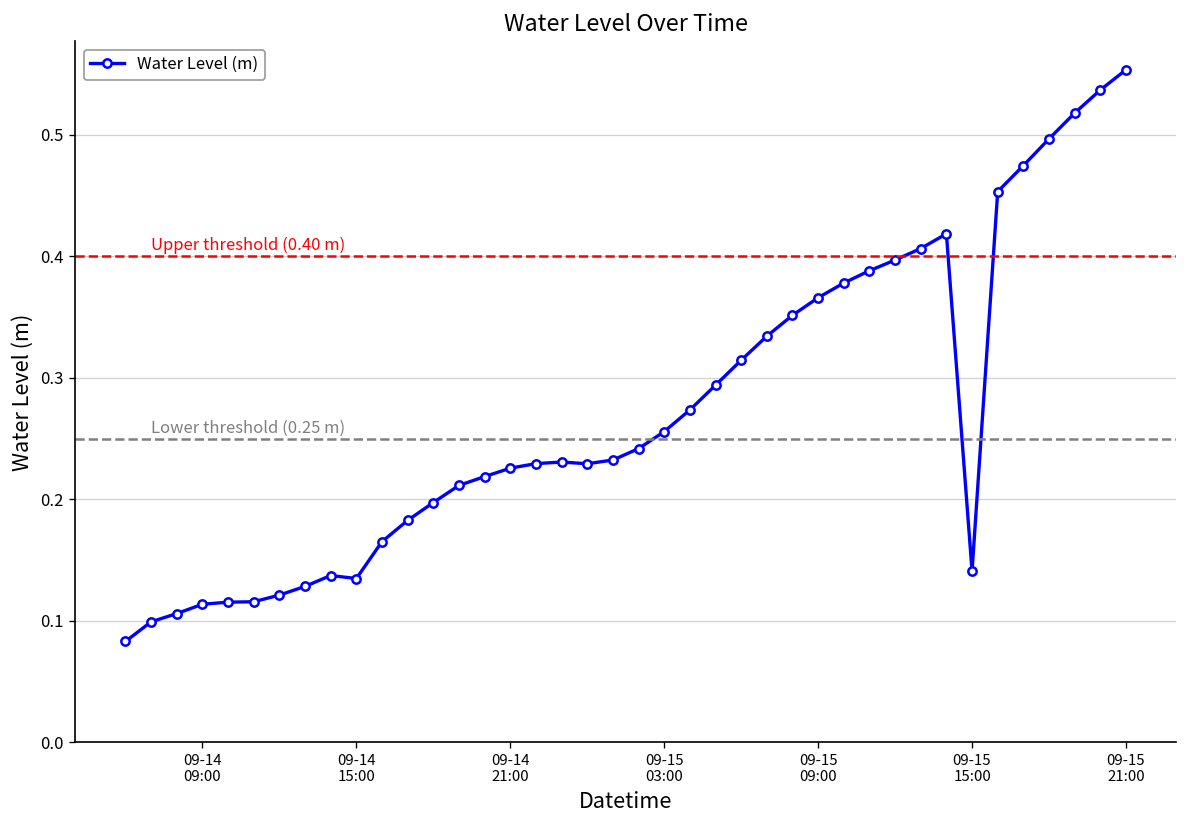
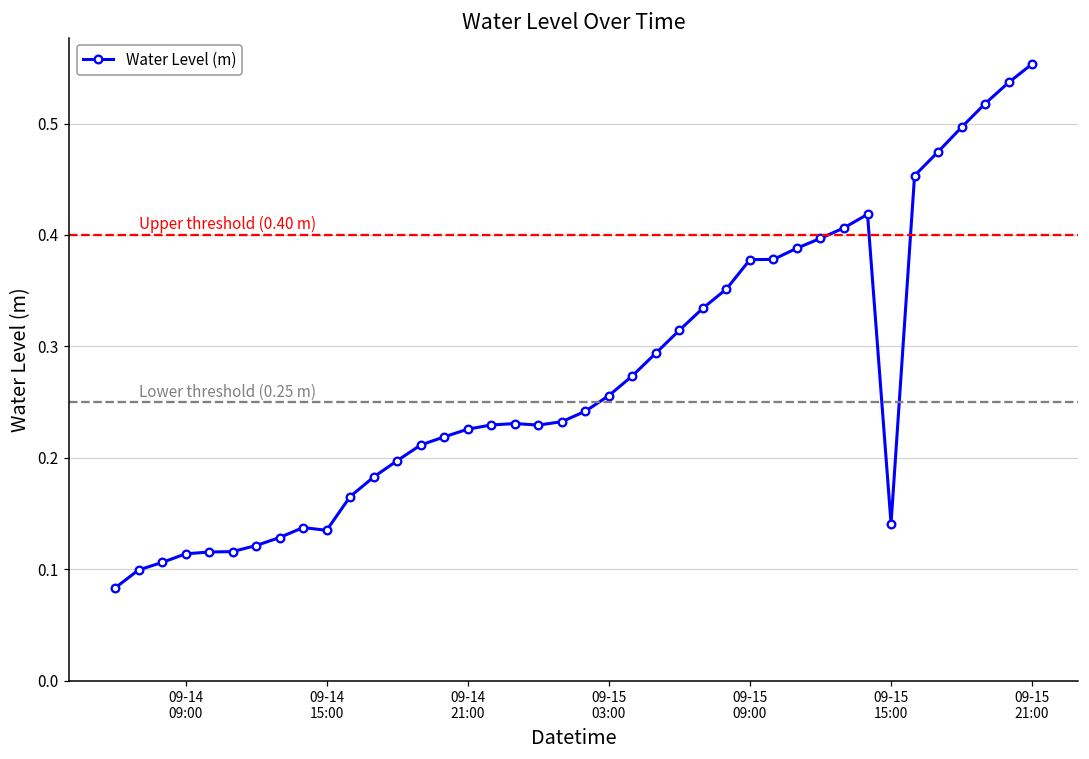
09-15 09:00: 0.366 -> 0.378
